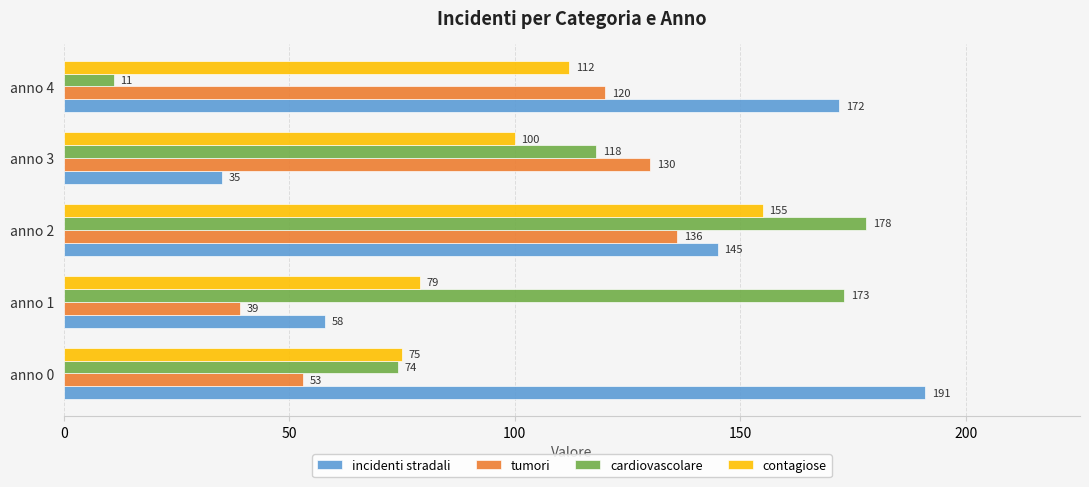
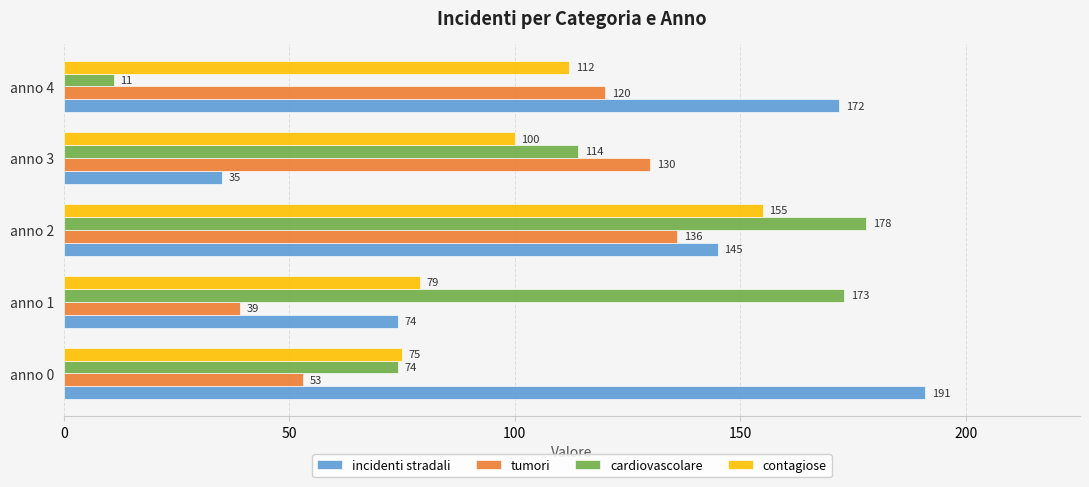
cardiovascolare, anno 3: 118 -> 114
incidenti stradali, anno 1: 58 -> 74
